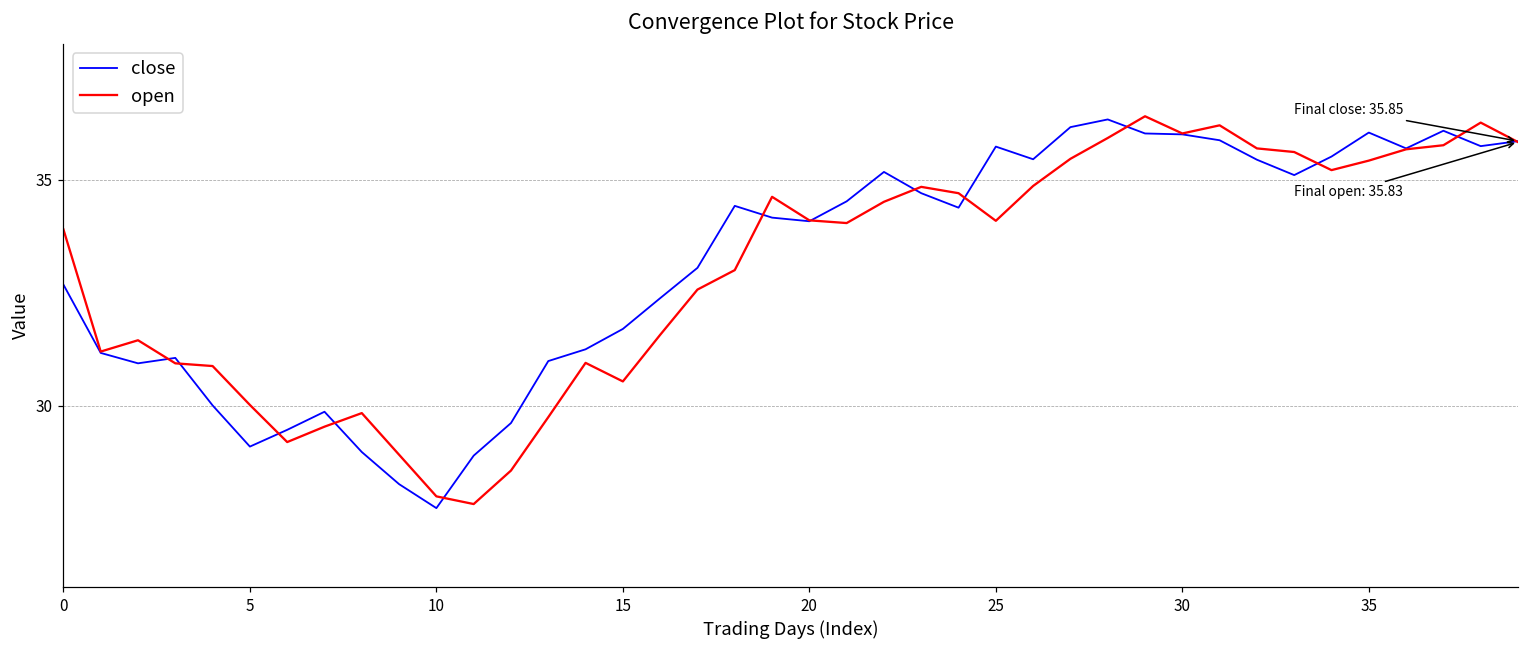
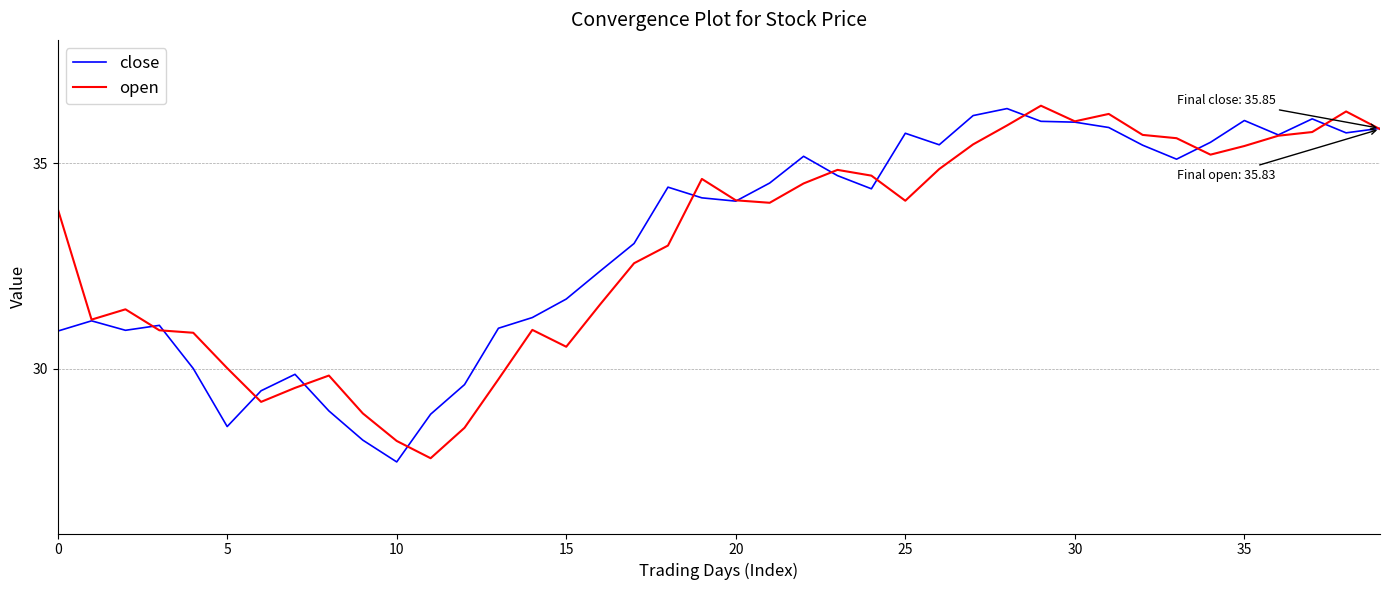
close, 0: 32.7 -> 30.9
close, 5: 29.1 -> 28.6
open, 10: 28.0 -> 28.3
